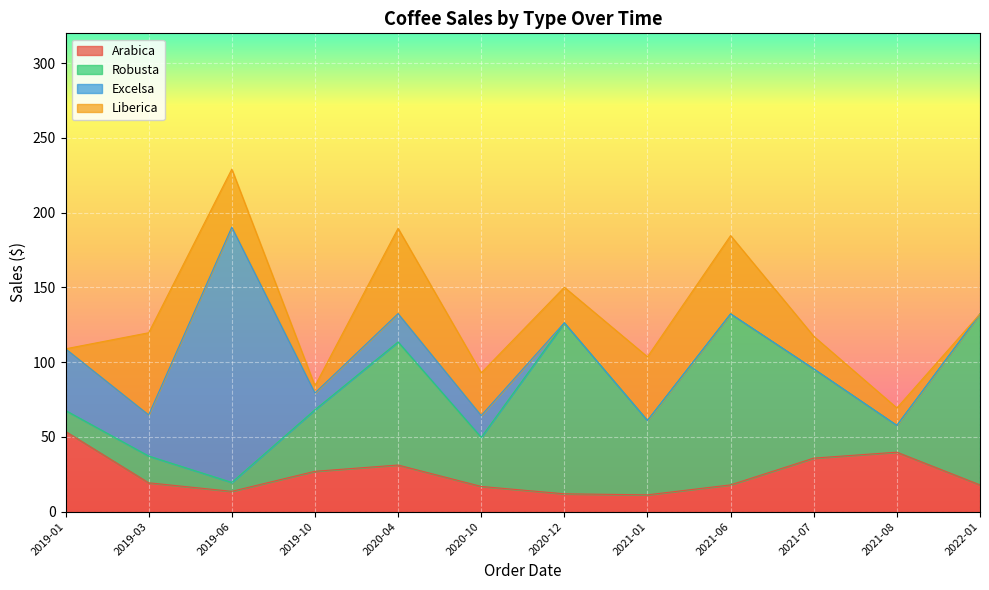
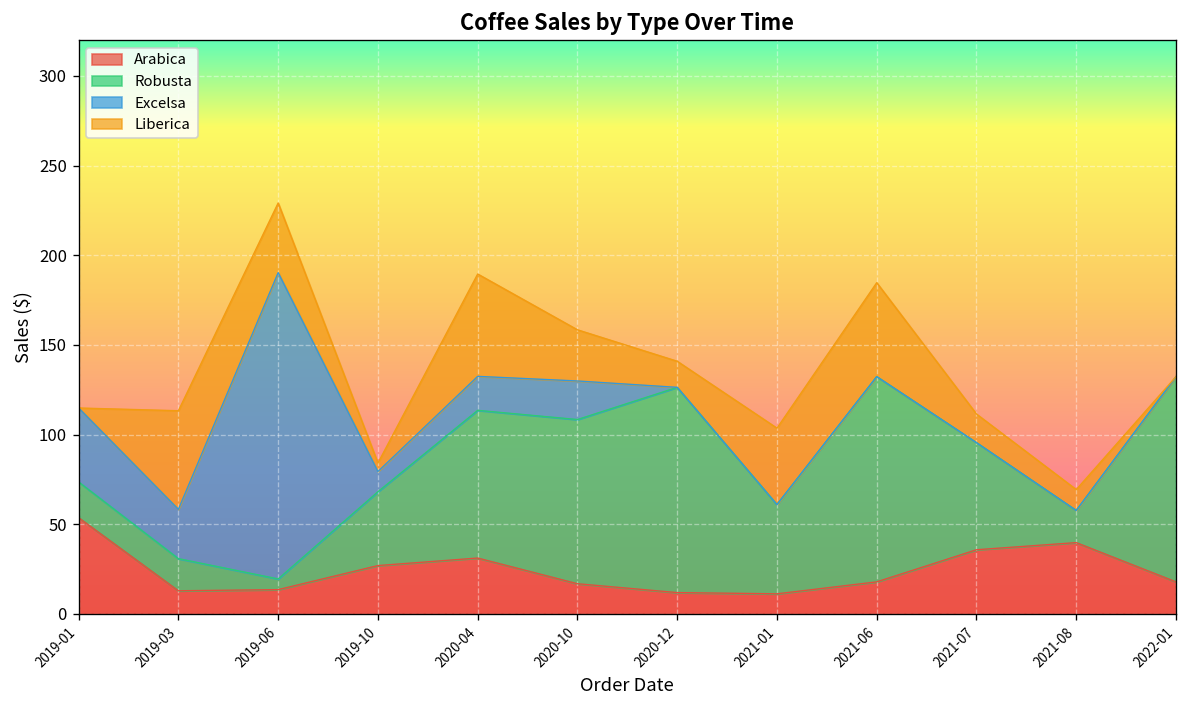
Robusta, 2019-01: 14 -> 20
Arabica, 2019-03: 19 -> 13
Robusta, 2020-10: 33 -> 92
Excelsa, 2020-10: 15 -> 22
Liberica, 2020-12: 24 -> 15
Liberica, 2021-07: 22 -> 16
